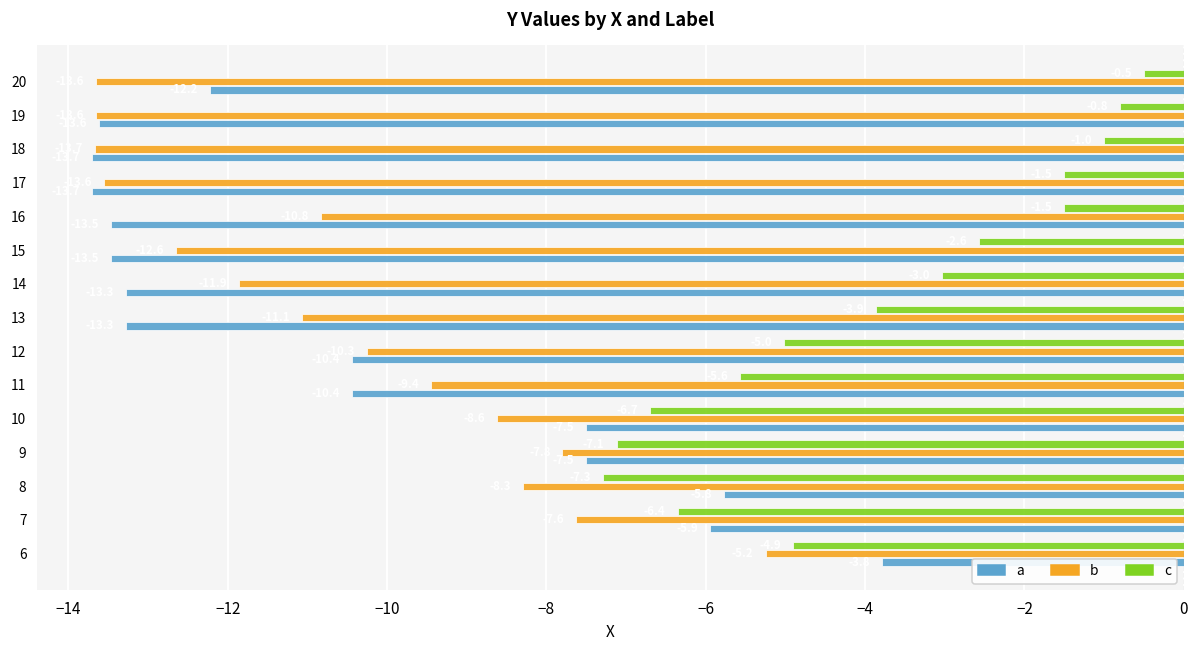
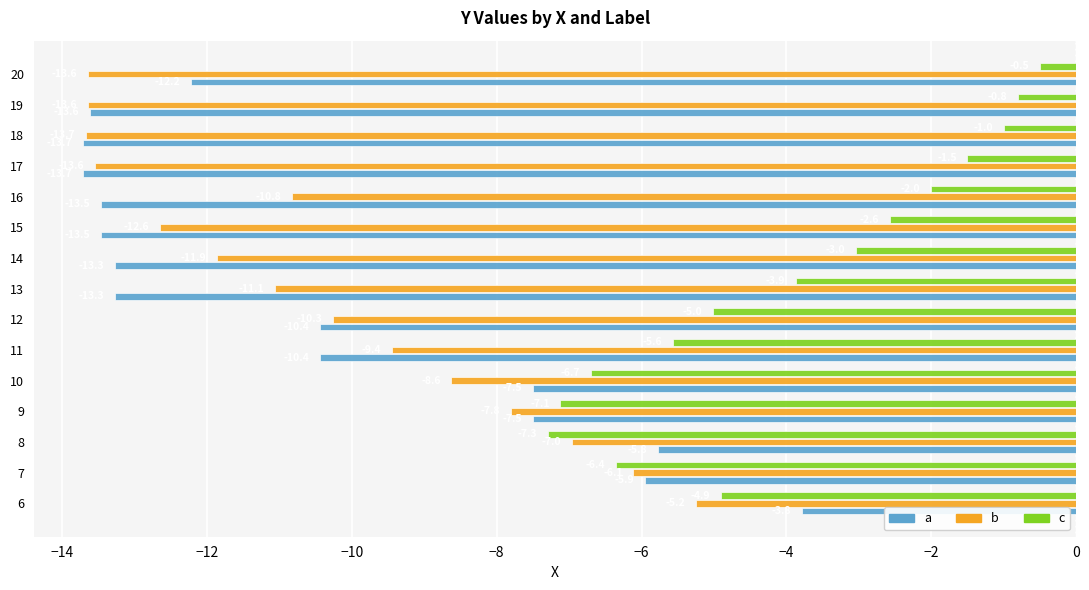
c, 16: -1.5 -> -2.0
b, 8: -8.3 -> -7.0
b, 7: -7.6 -> -6.1
